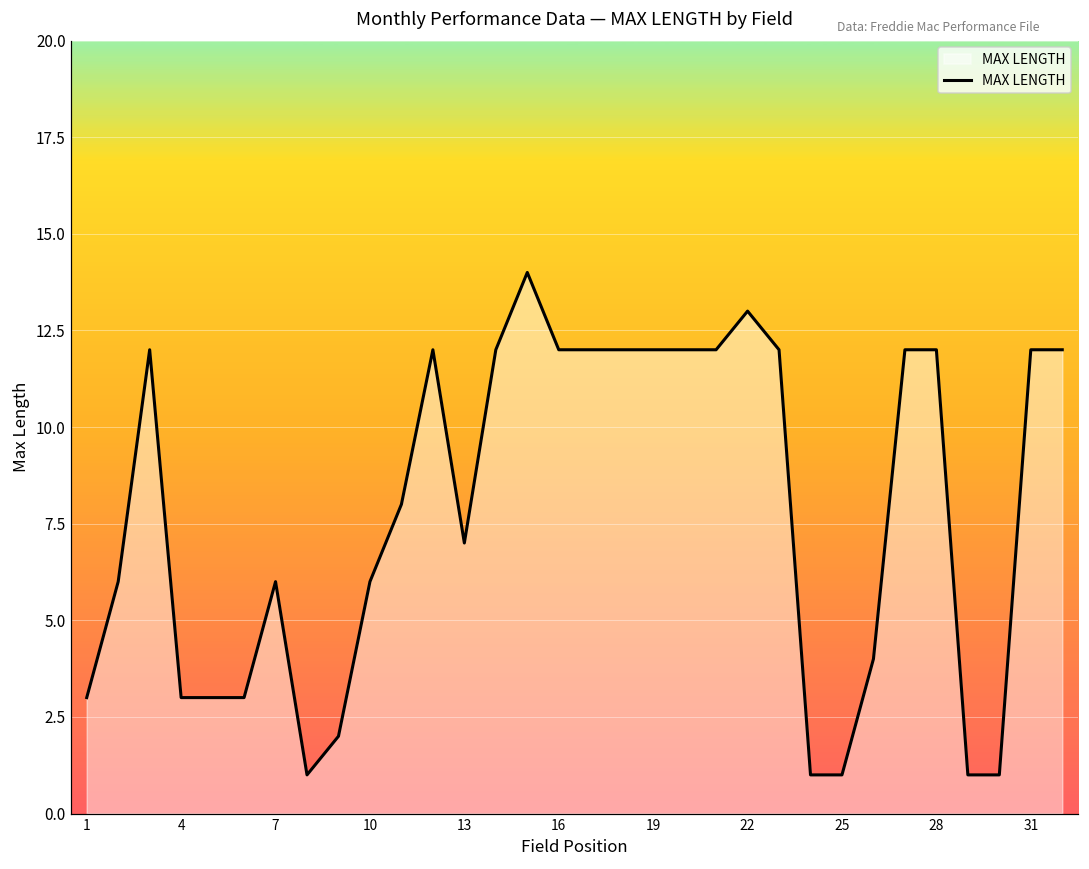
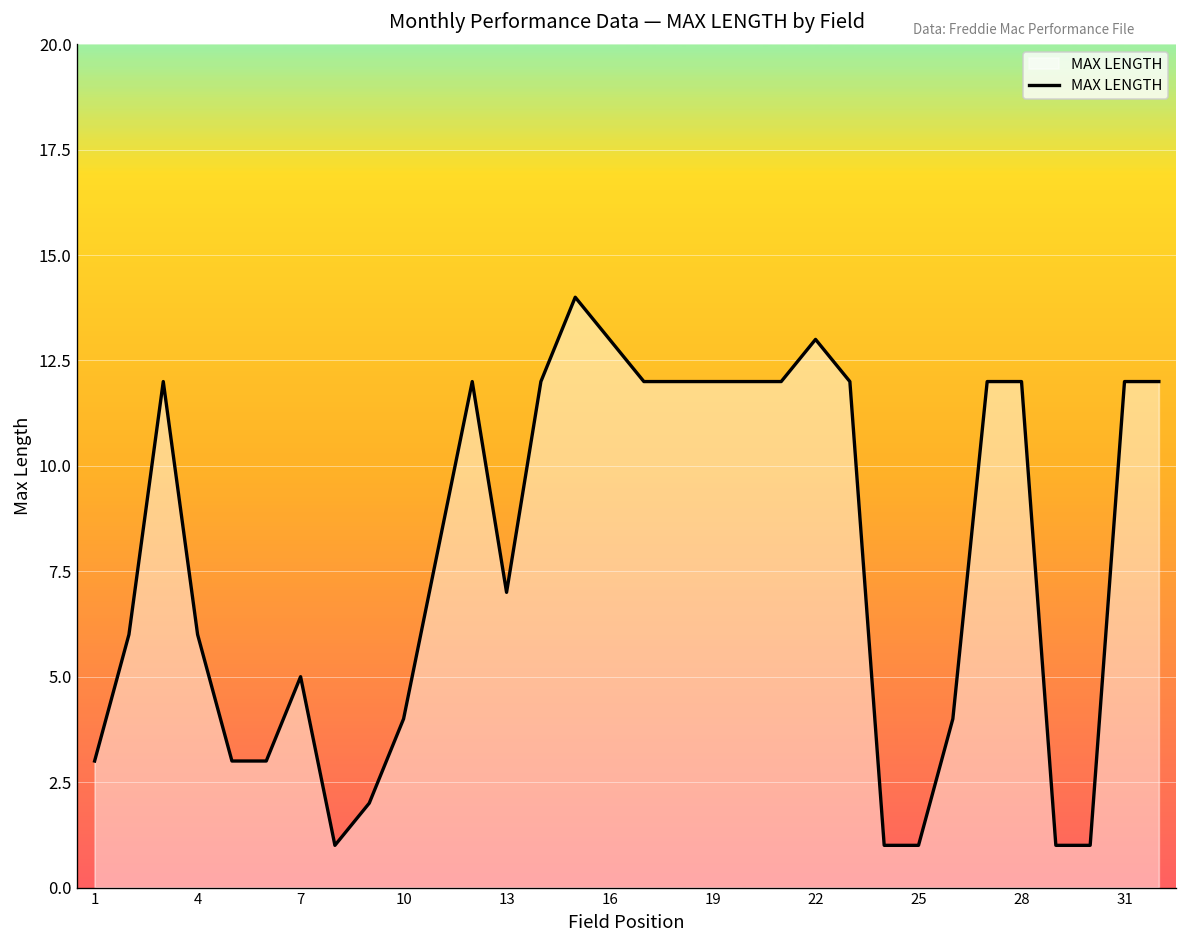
4: 3 -> 6
7: 6 -> 5
10: 6 -> 4
16: 12 -> 13
